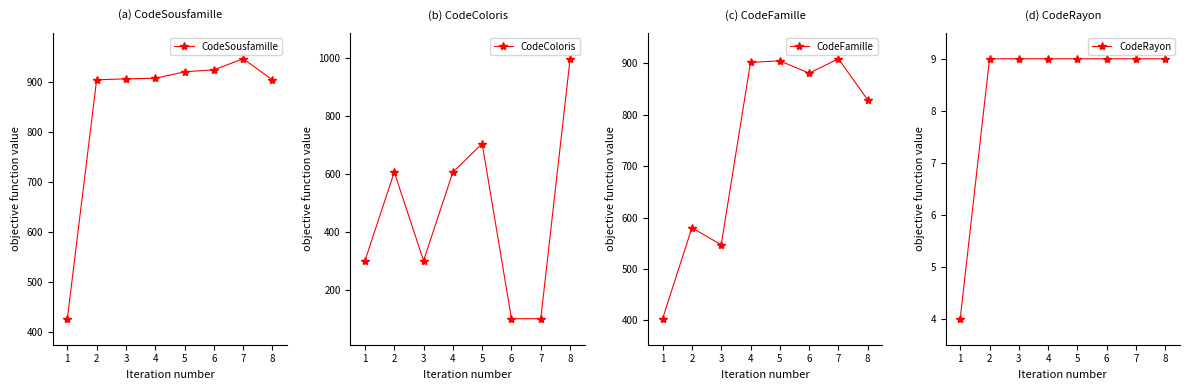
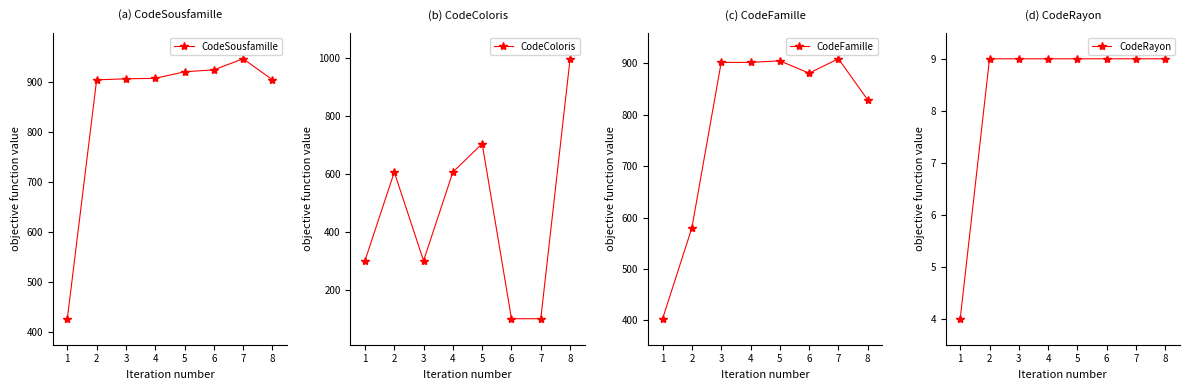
(c) CodeFamille, 3: 550 -> 900
